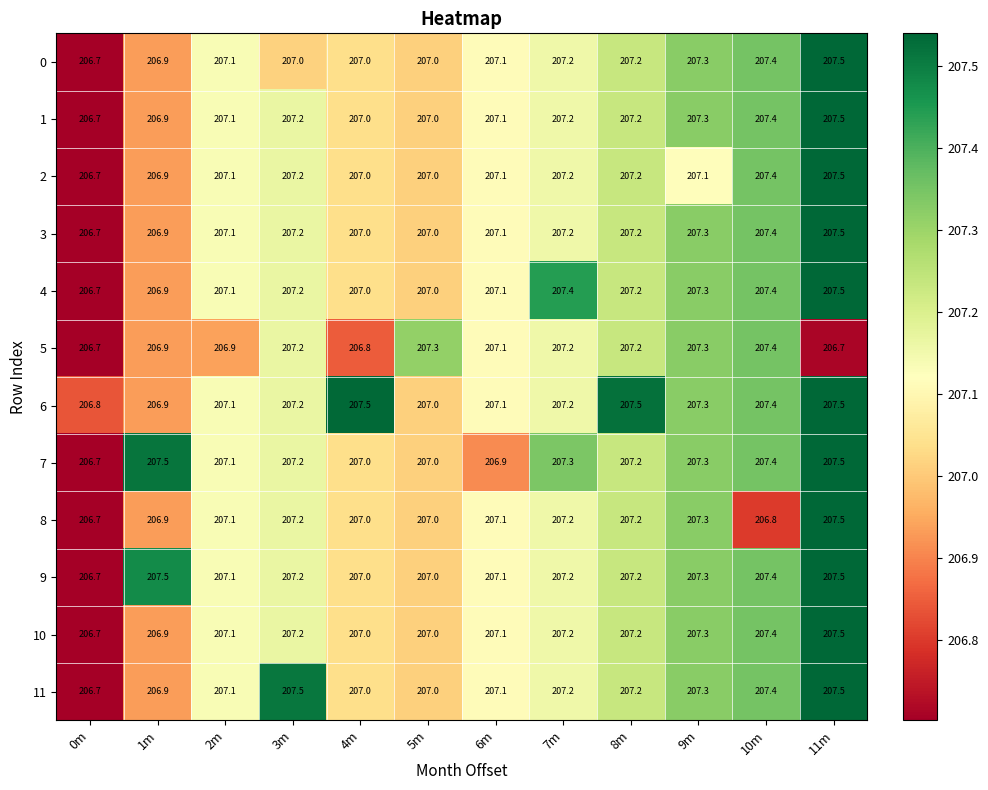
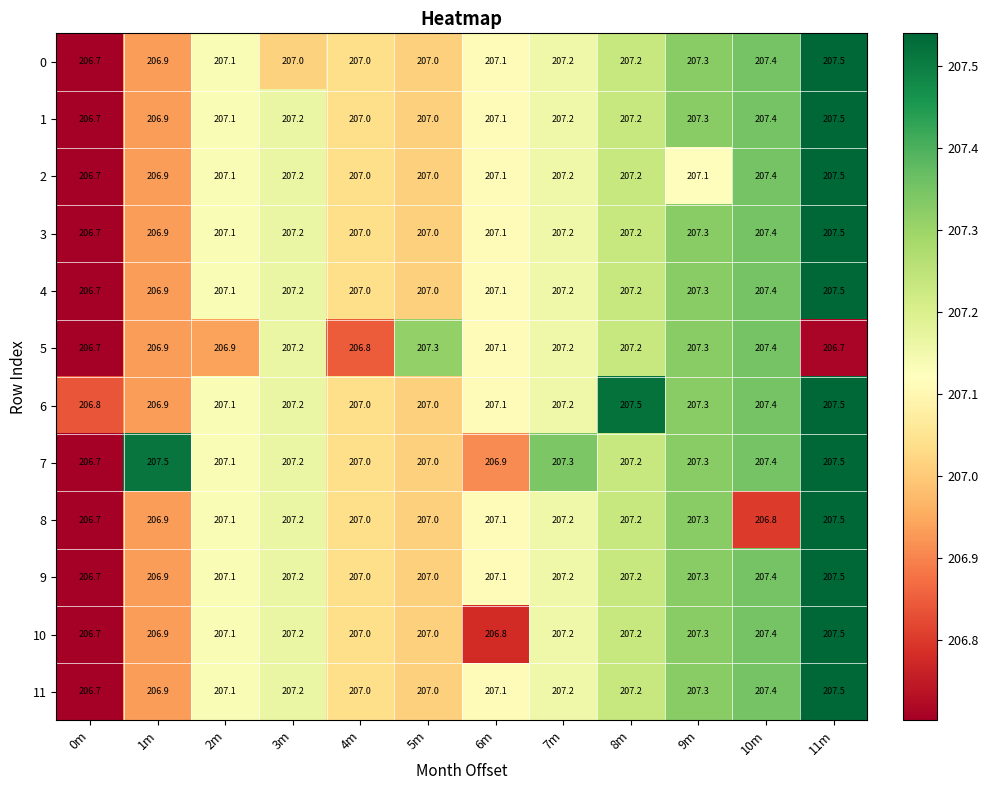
4, 7m: 207.4 -> 207.2
6, 4m: 207.5 -> 207.0
9, 1m: 207.5 -> 206.9
10, 6m: 207.1 -> 206.8
11, 3m: 207.5 -> 207.2
